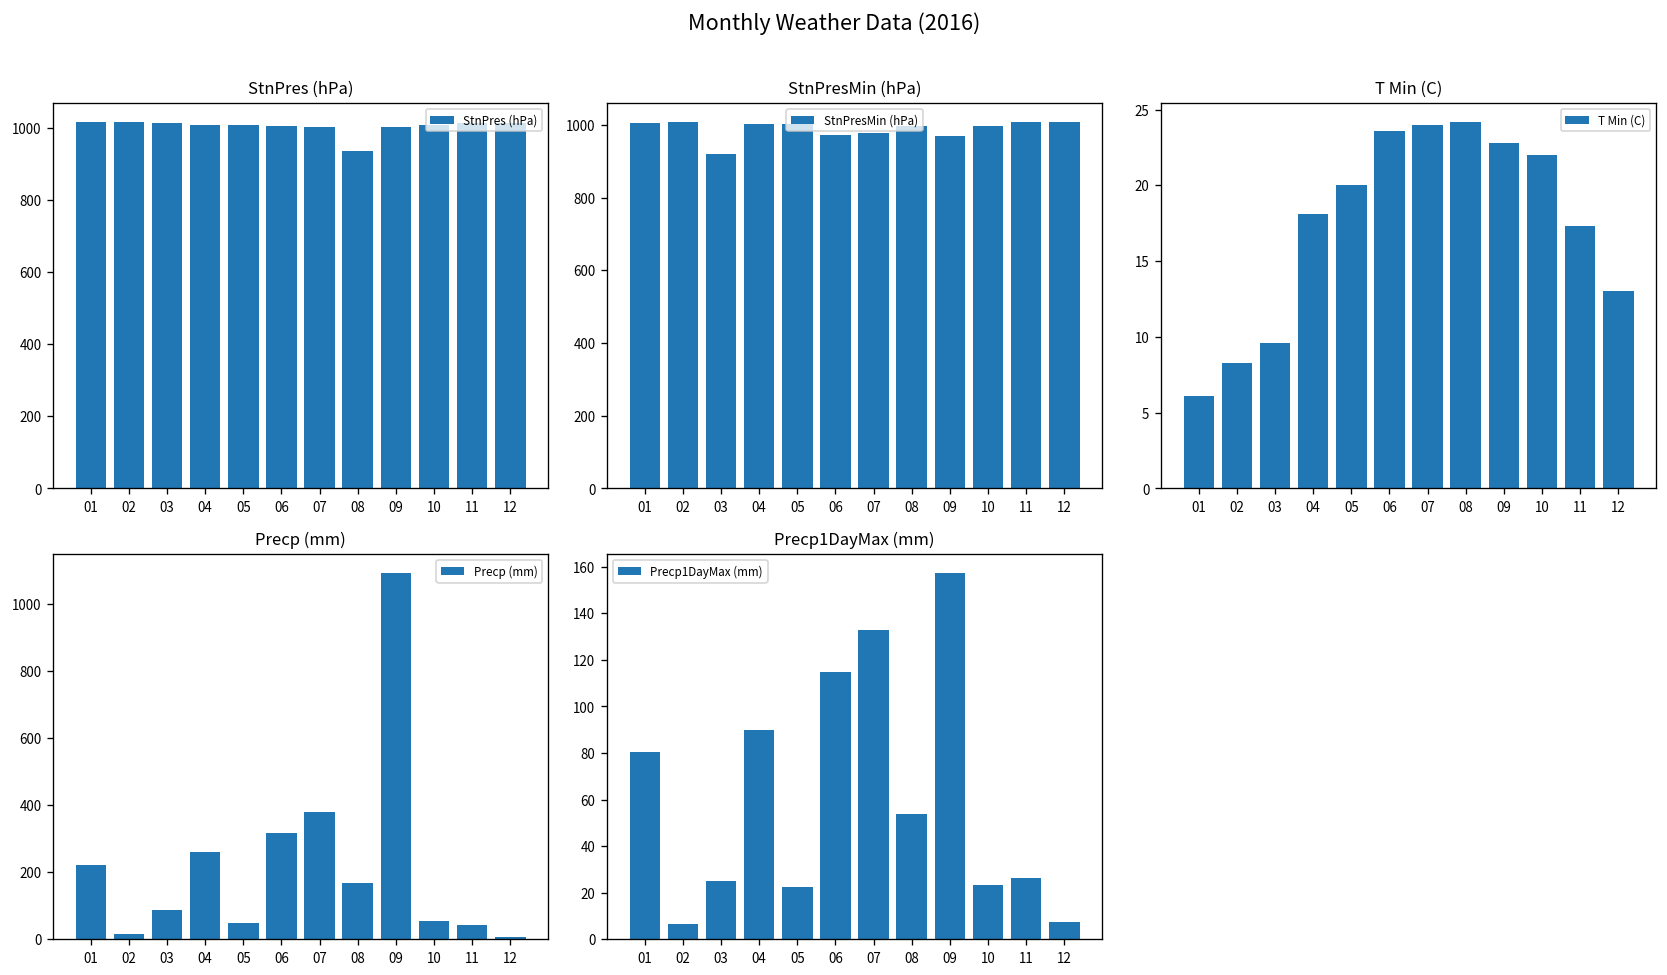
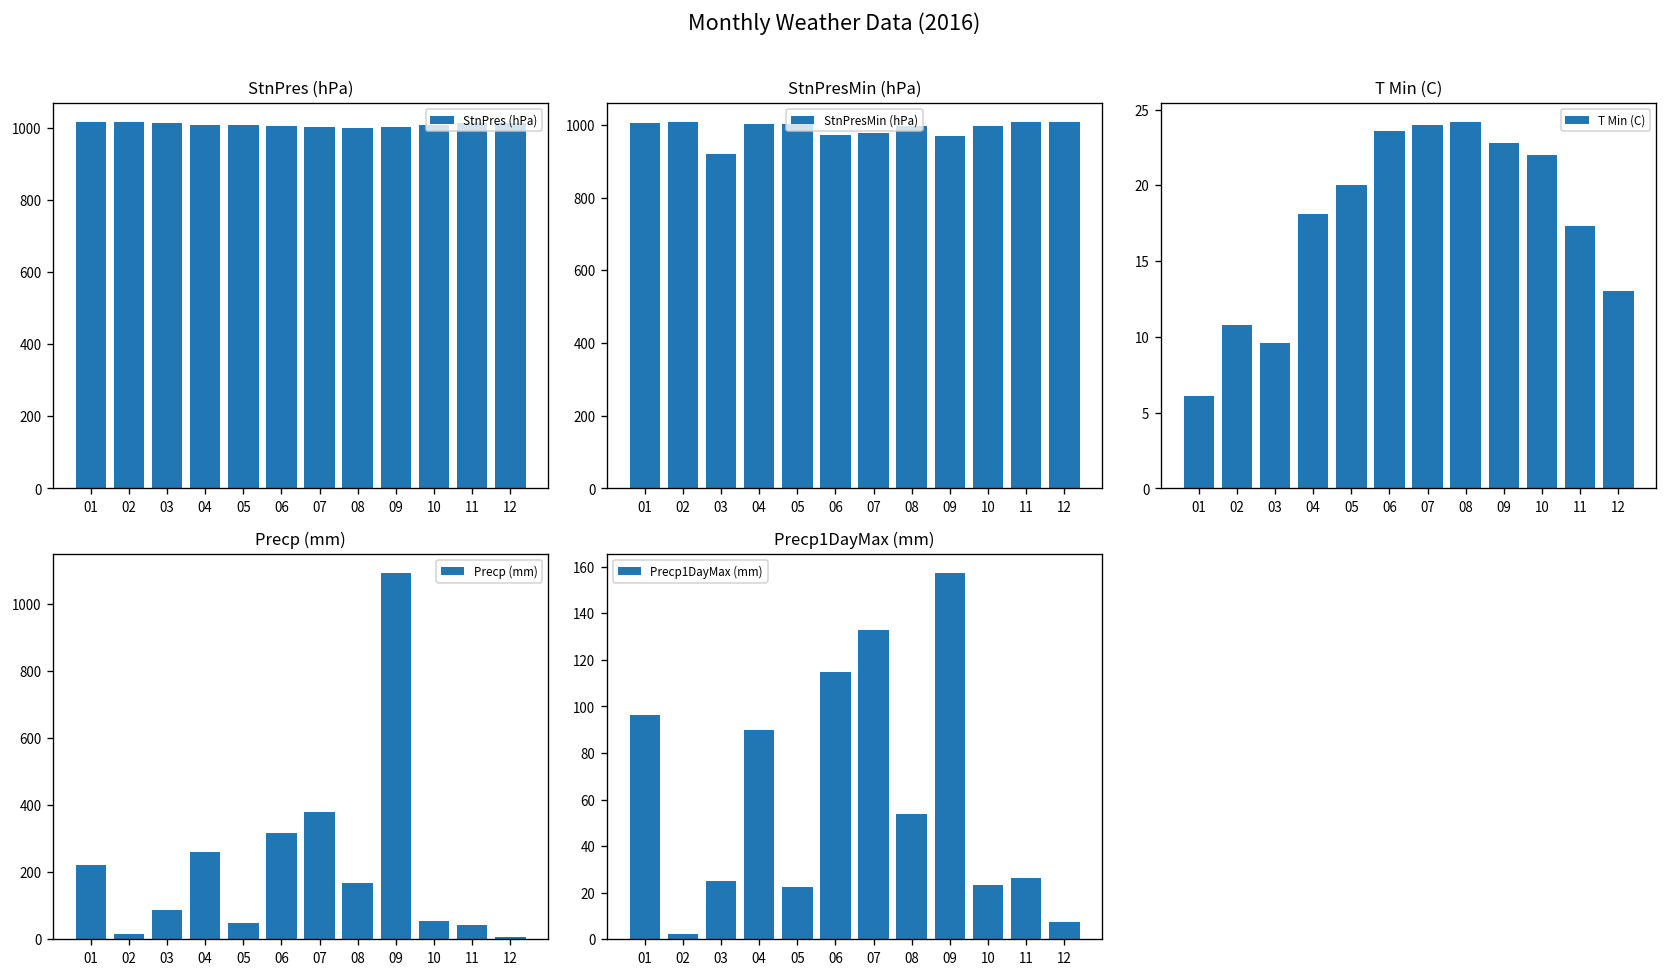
StnPres (hPa), 08: 940 -> 1000
T Min (C), 02: 8.3 -> 10.8
Precp1DayMax (mm), 01: 81 -> 97
Precp1DayMax (mm), 02: 7 -> 2
